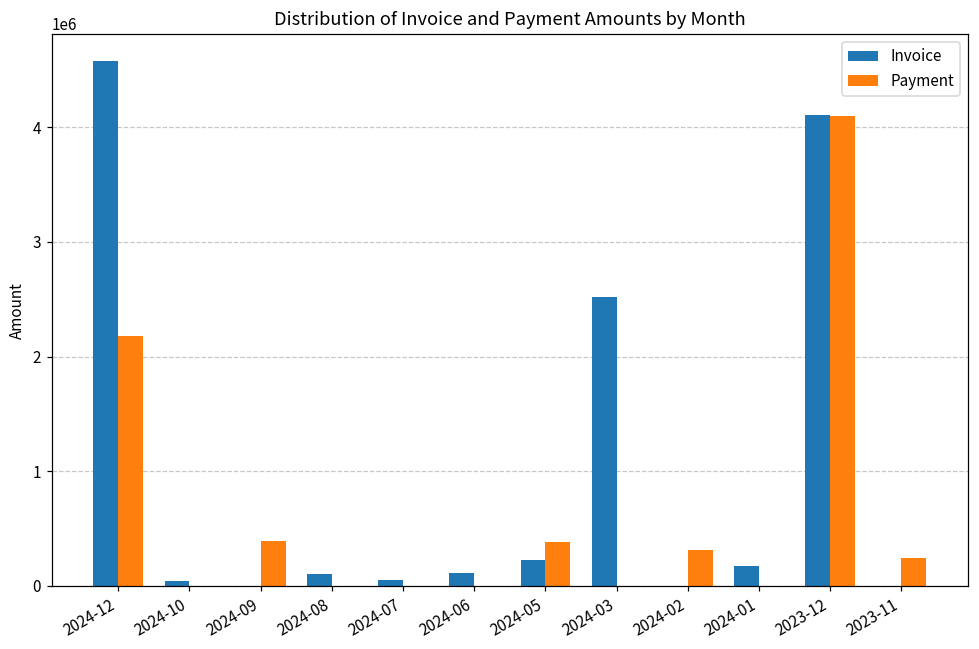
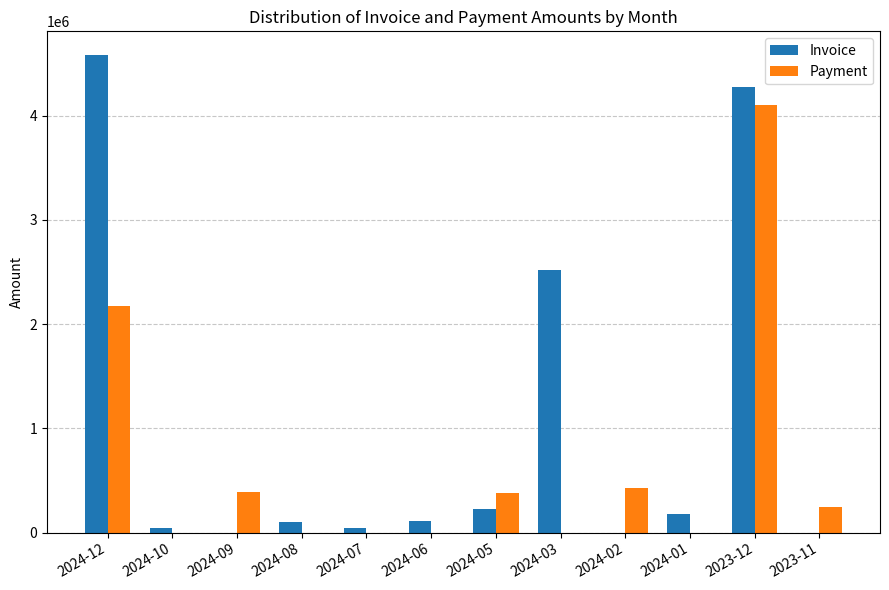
Payment, 2024-02: 310000 -> 430000
Invoice, 2023-12: 4110000 -> 4280000
